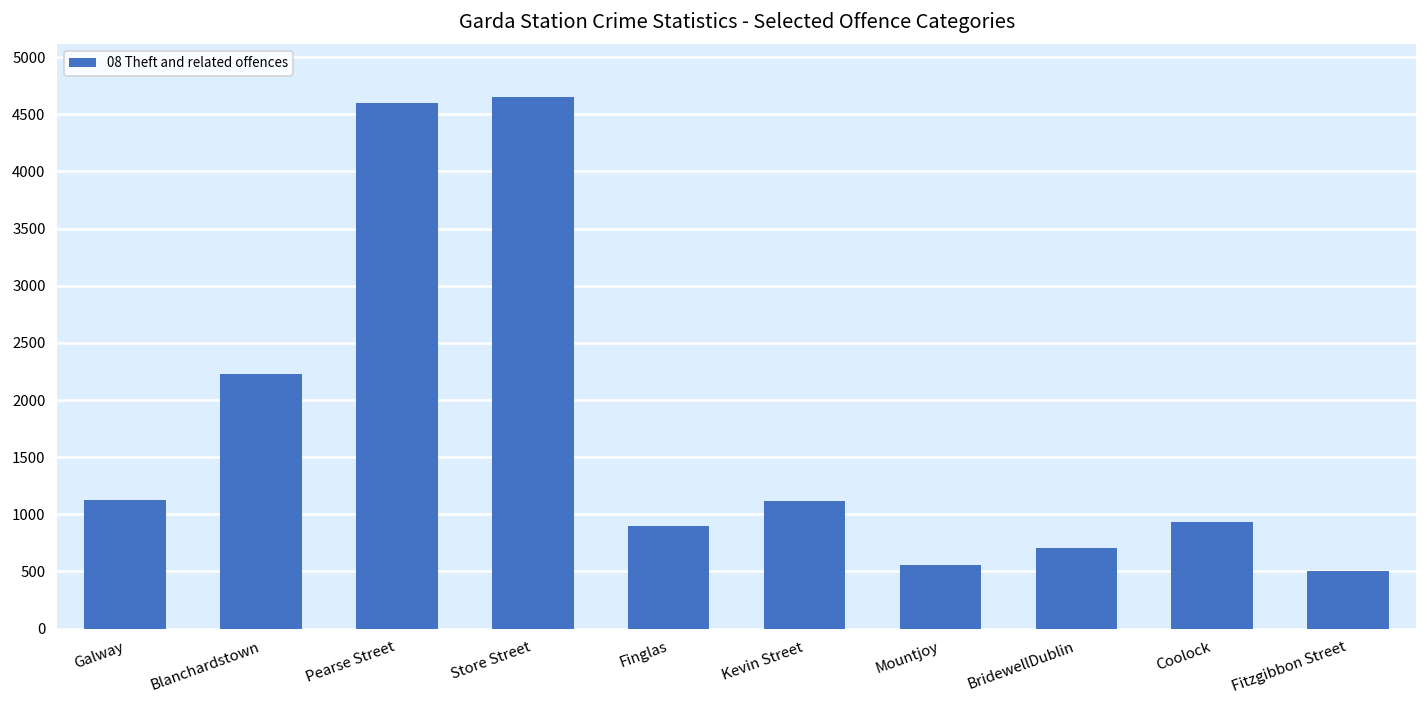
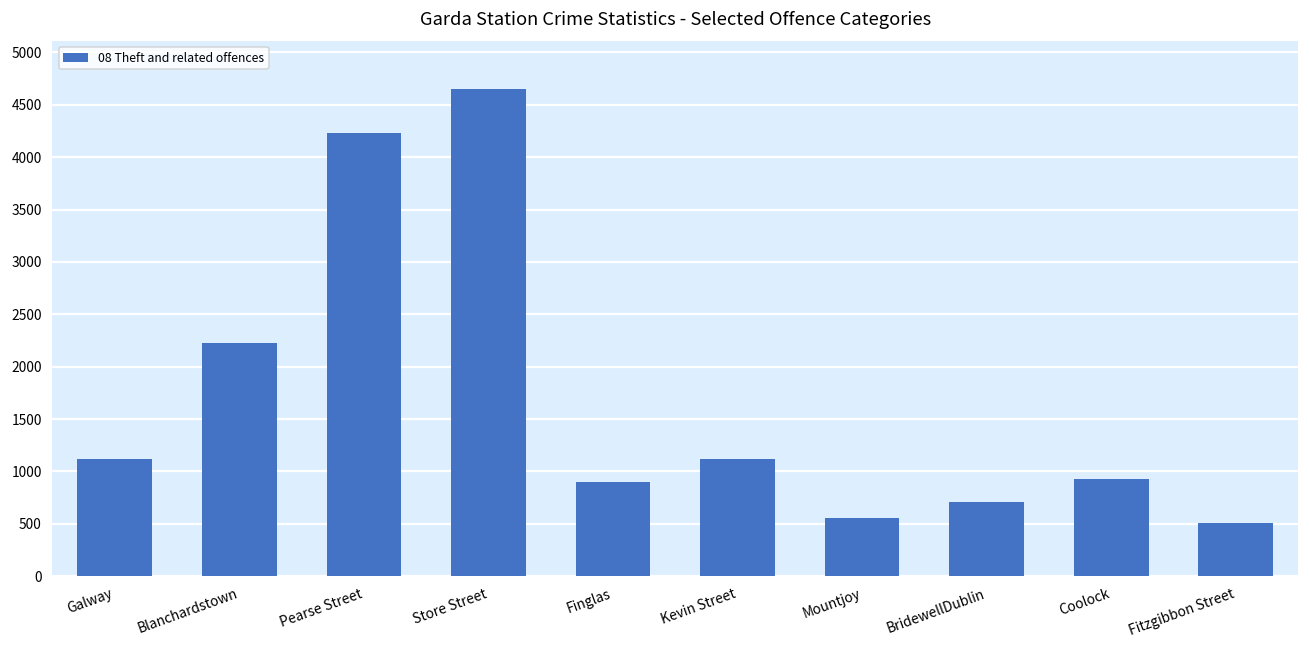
Pearse Street: 4600 -> 4200
